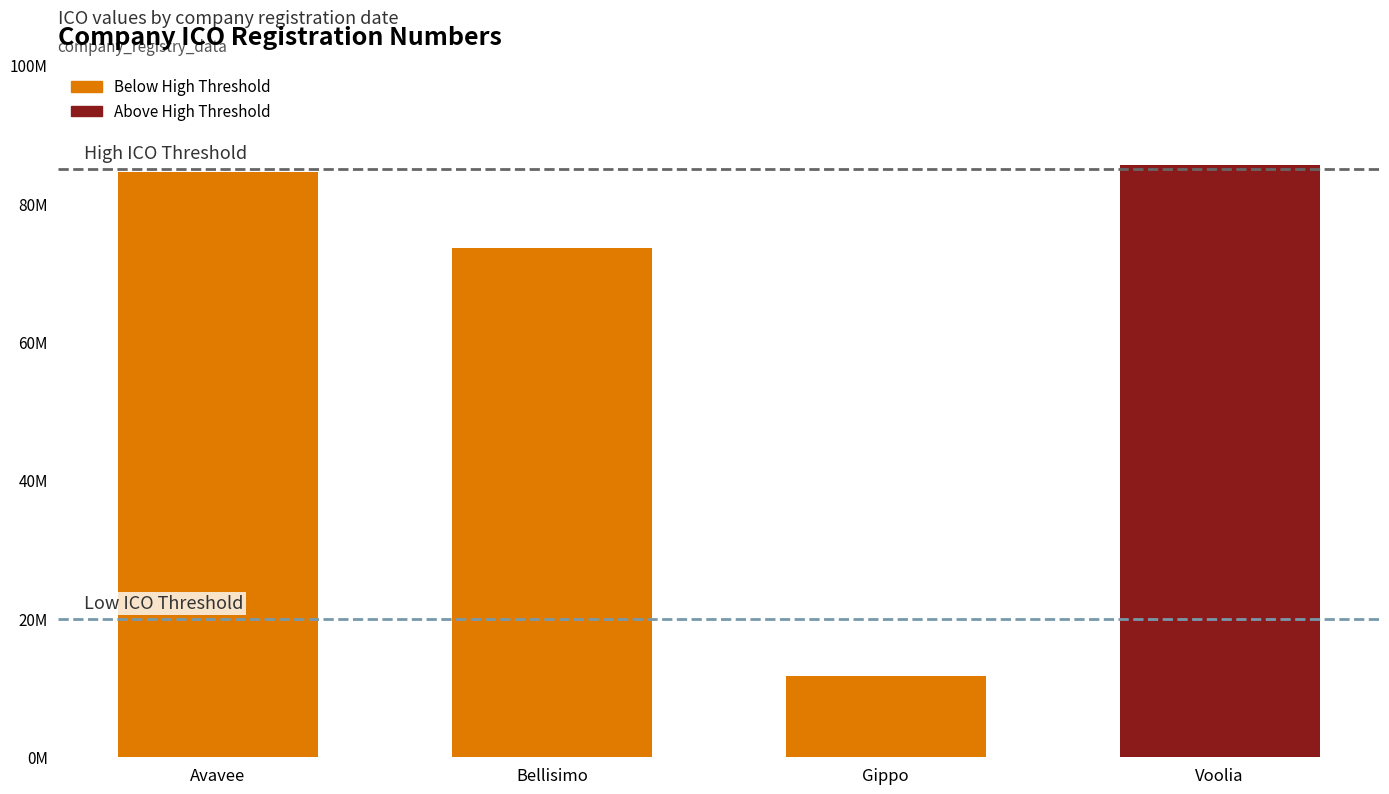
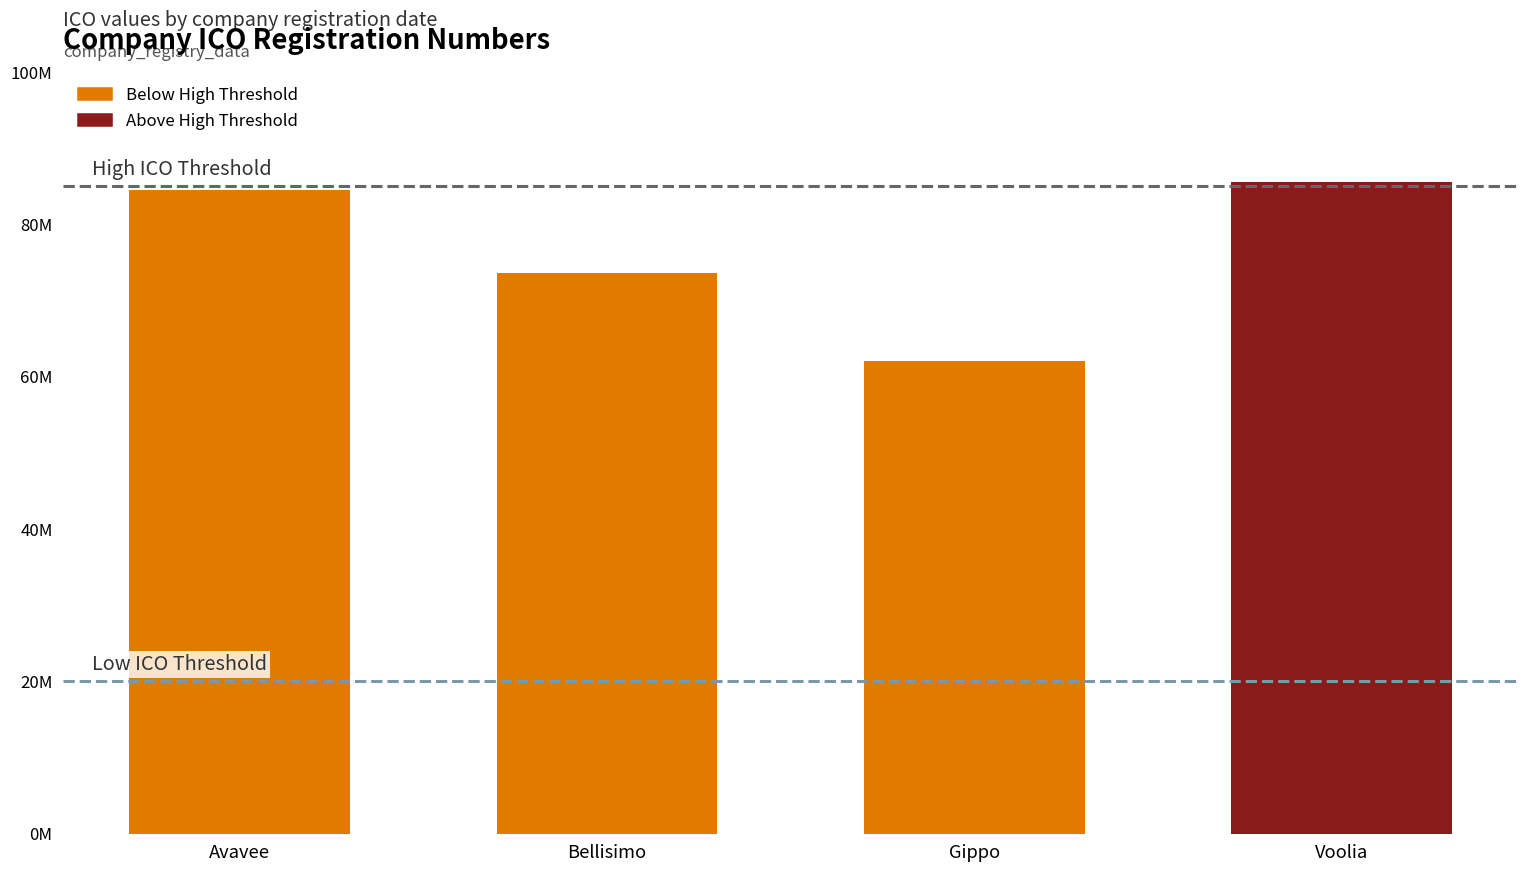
Gippo: 12000000 -> 62000000
